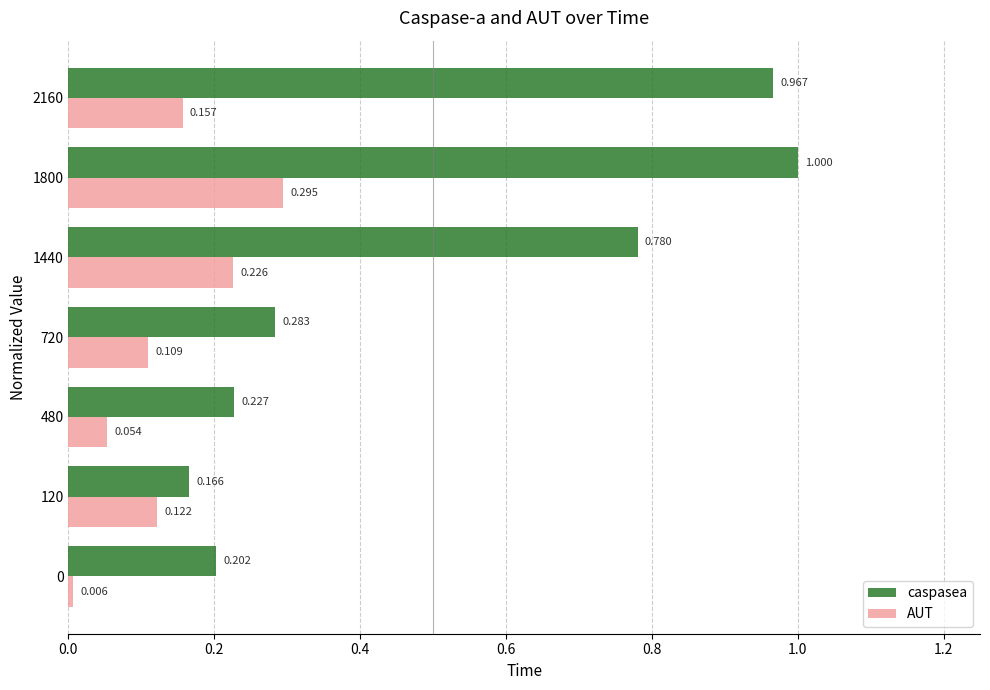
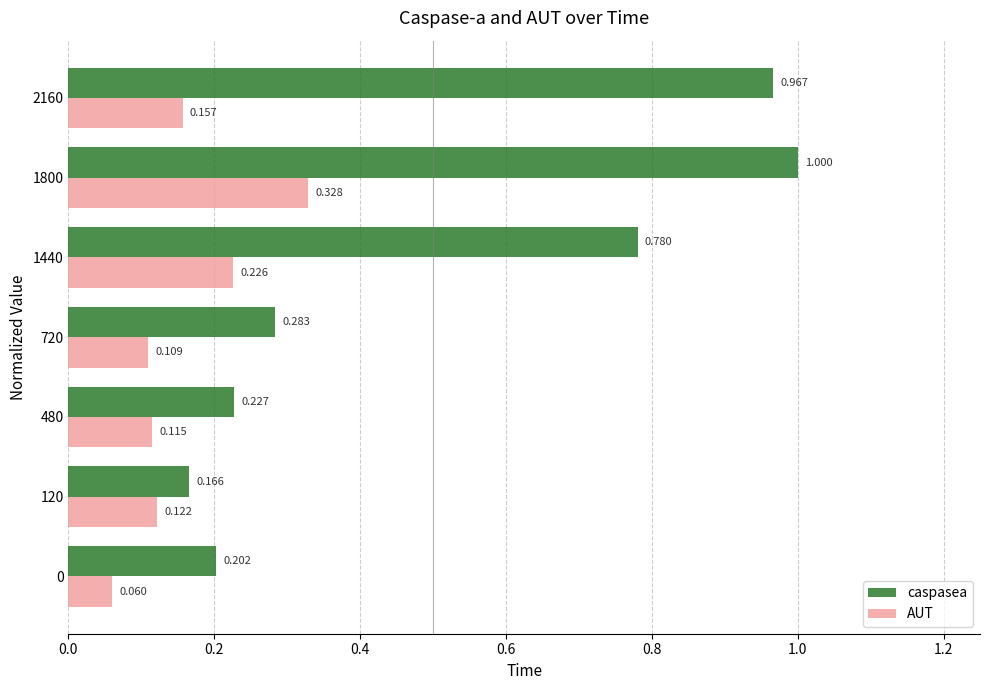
AUT, 1800: 0.295 -> 0.328
AUT, 480: 0.054 -> 0.115
AUT, 0: 0.006 -> 0.060
